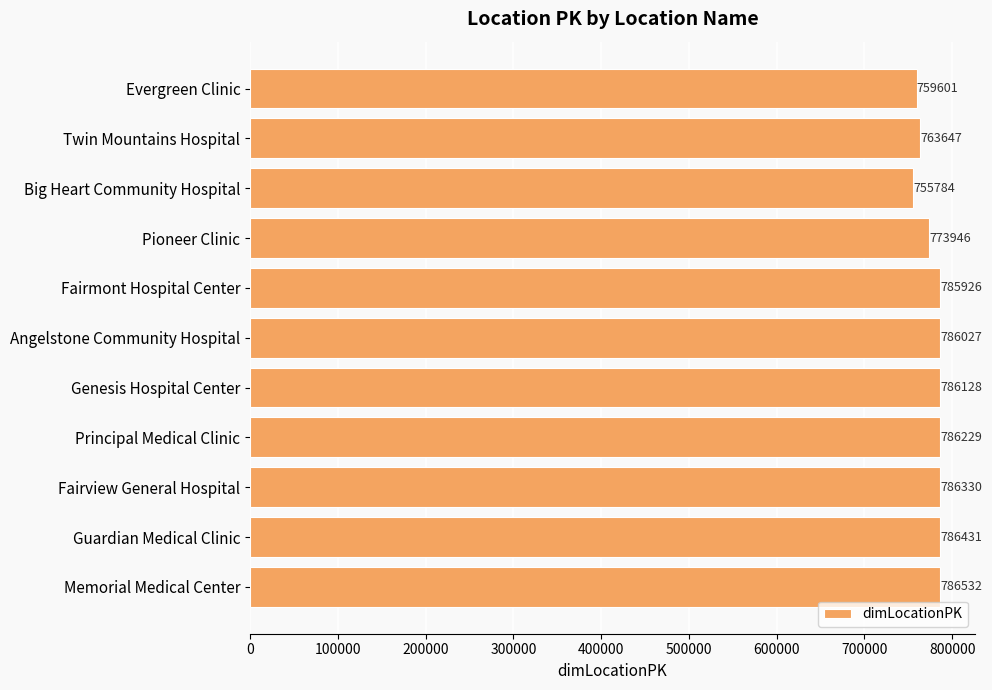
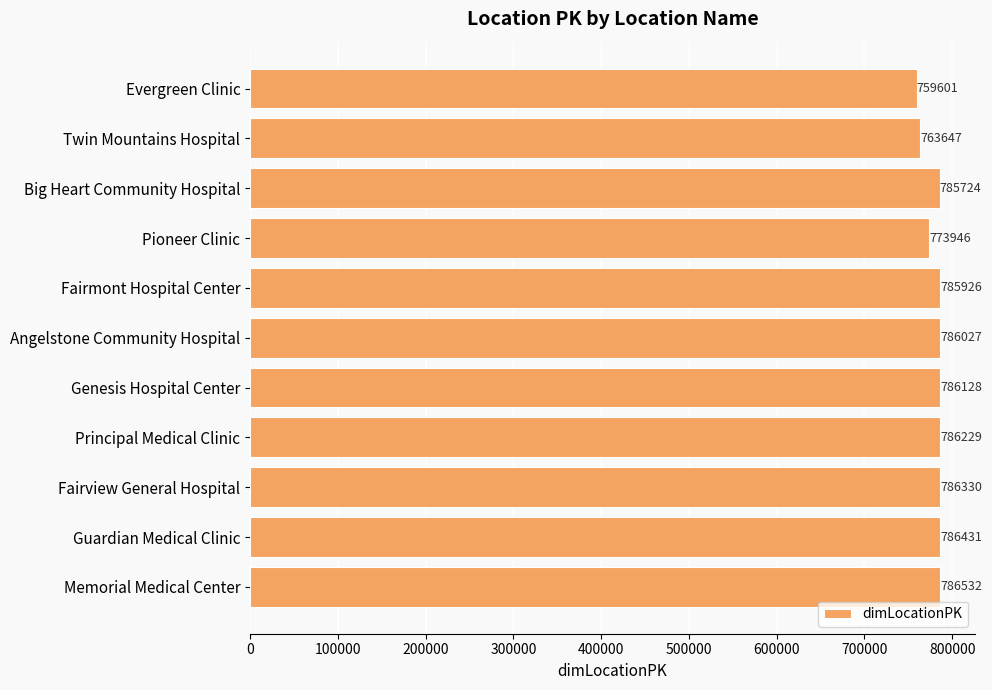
Big Heart Community Hospital: 755784 -> 785724
